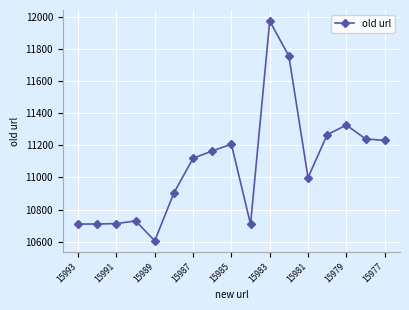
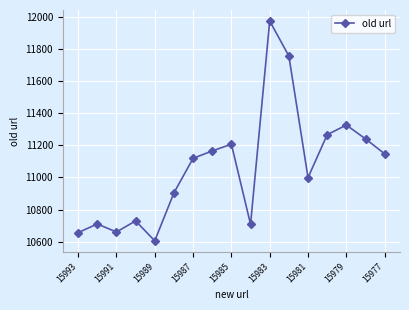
15993: 10710 -> 10660
15991: 10710 -> 10660
15977: 11230 -> 11150
